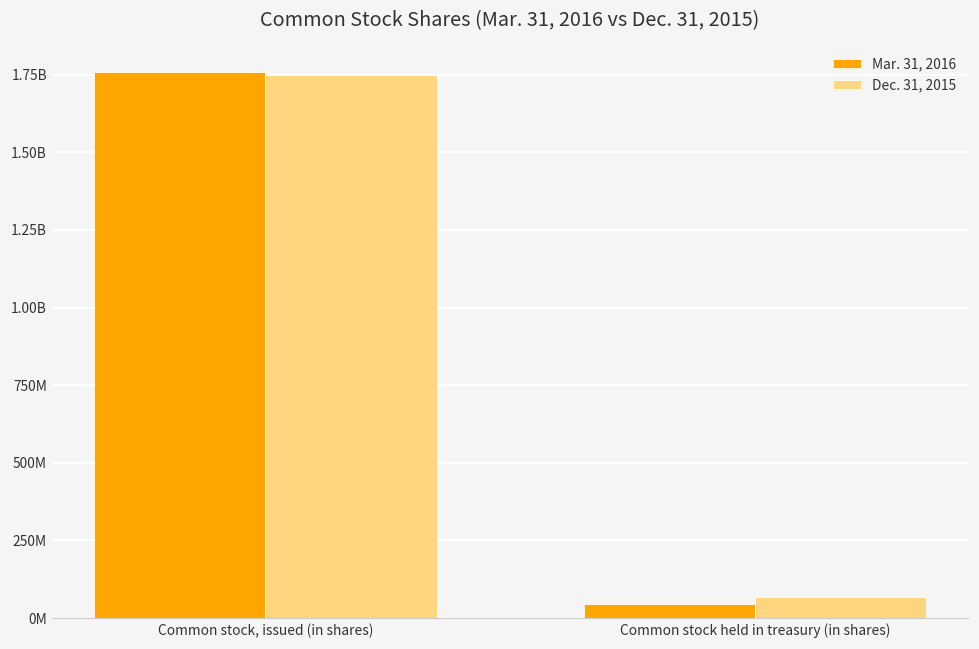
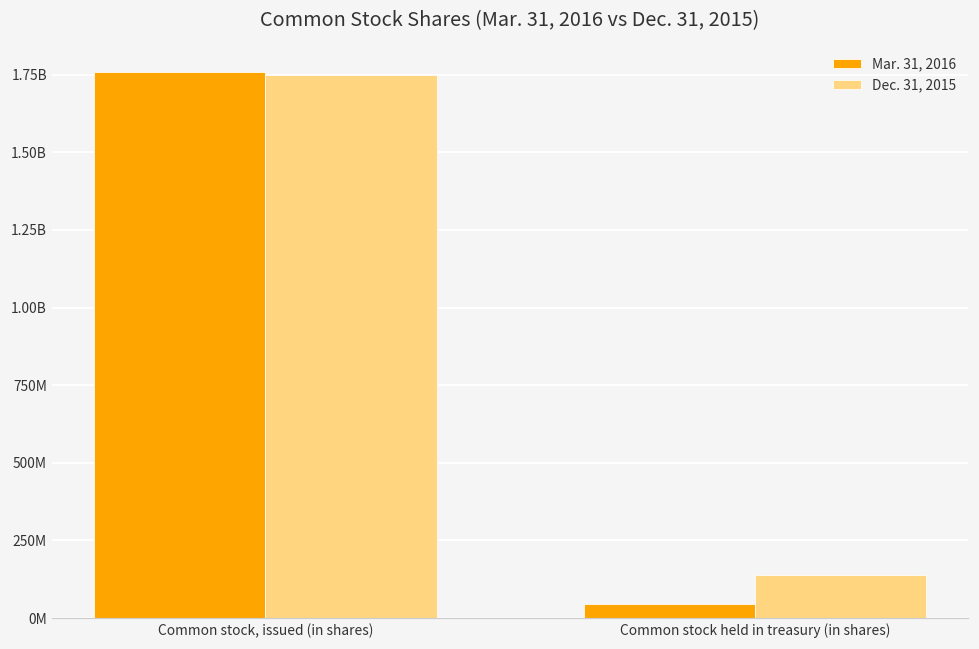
Dec. 31, 2015, Common stock held in treasury (in shares): 70000000 -> 140000000
